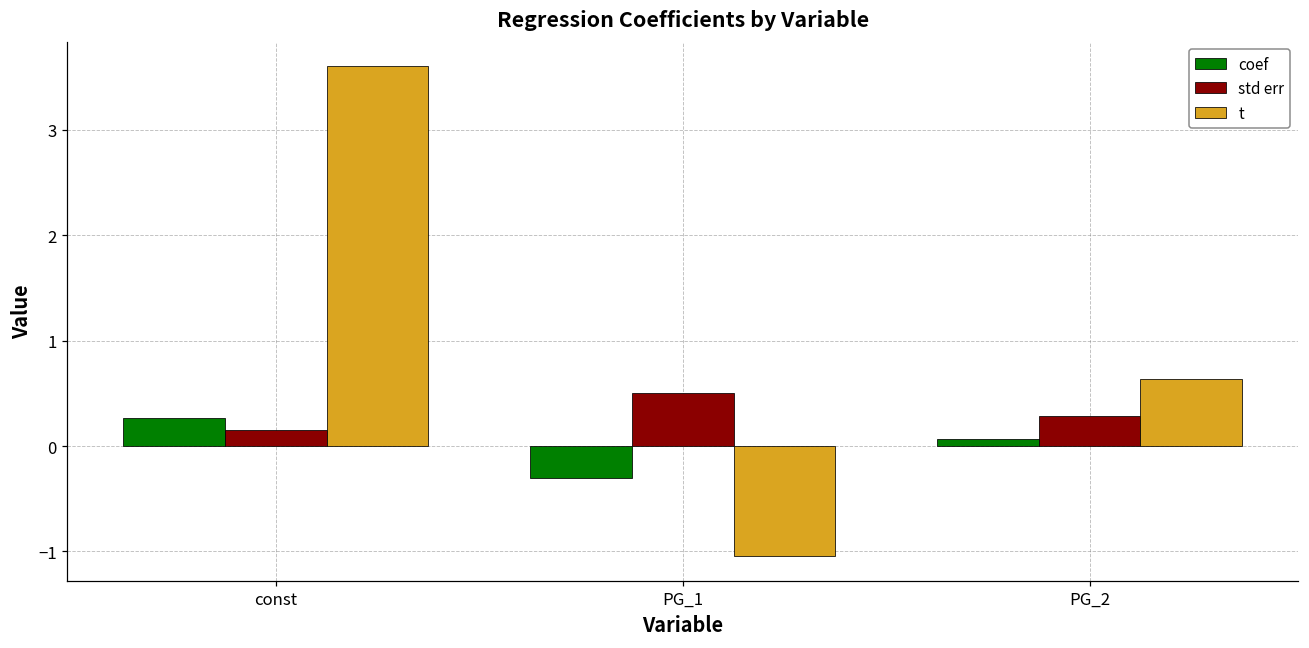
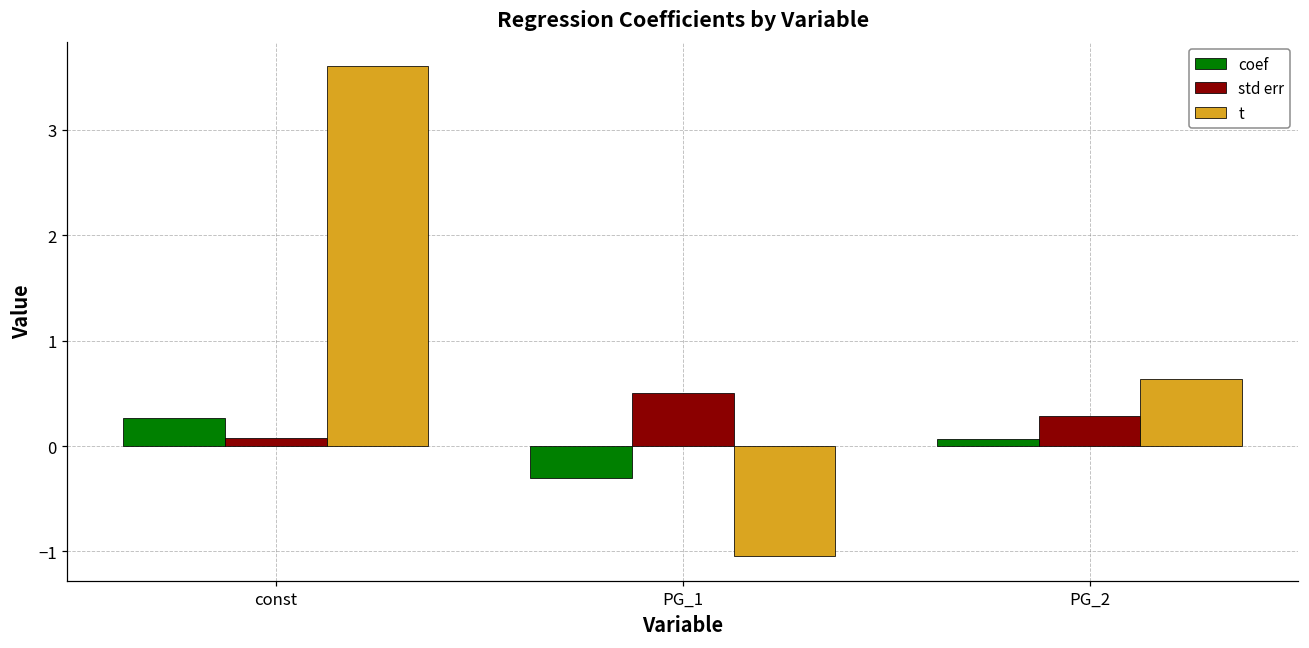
std err, const: 0.2 -> 0.1
